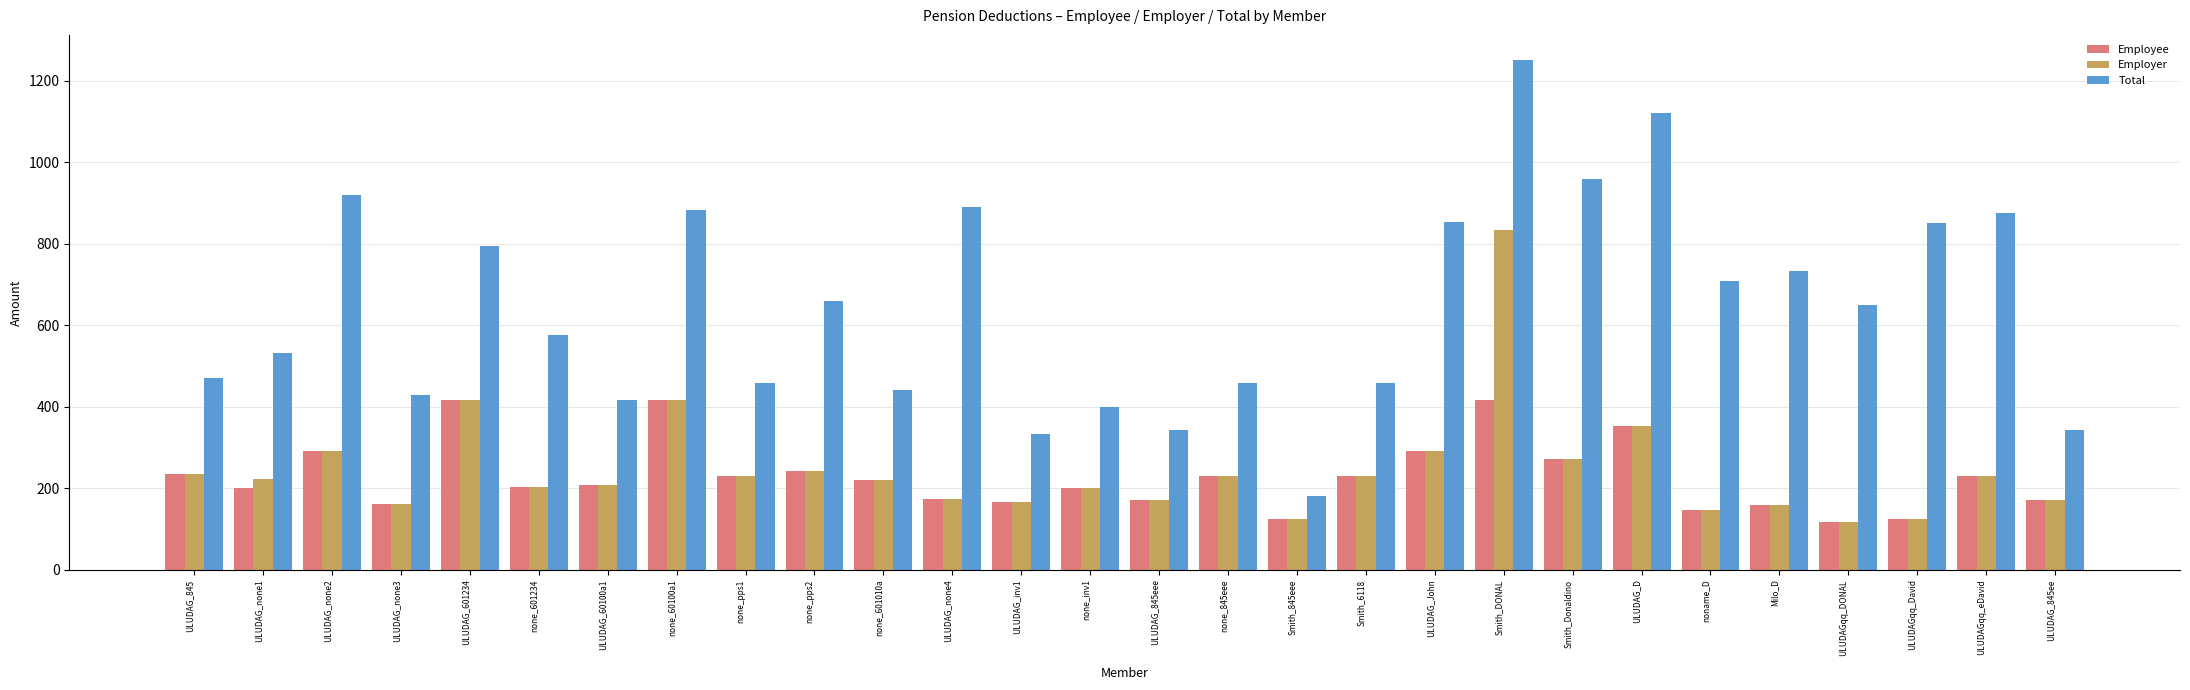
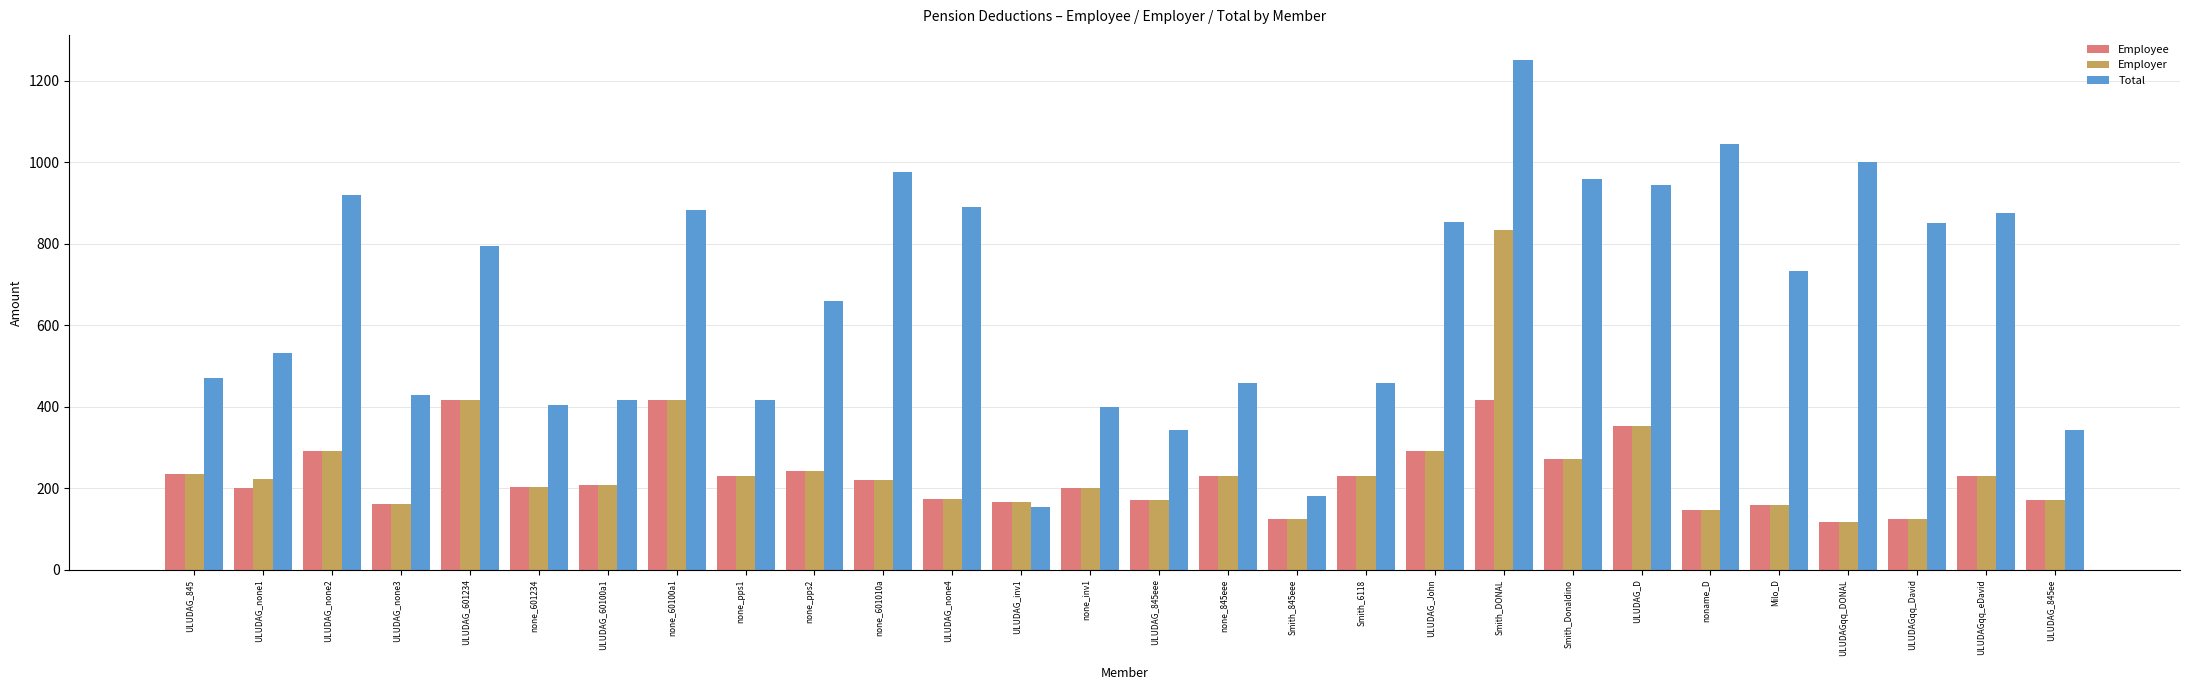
Total, none_601234: 580 -> 400
Total, none_pps1: 460 -> 420
Total, none_601010a: 440 -> 980
Total, ULUDAG_inv1: 330 -> 150
Total, ULUDAG_D: 1120 -> 940
Total, noname_D: 710 -> 1040
Total, ULUDAGqq_DONAL: 650 -> 1000
